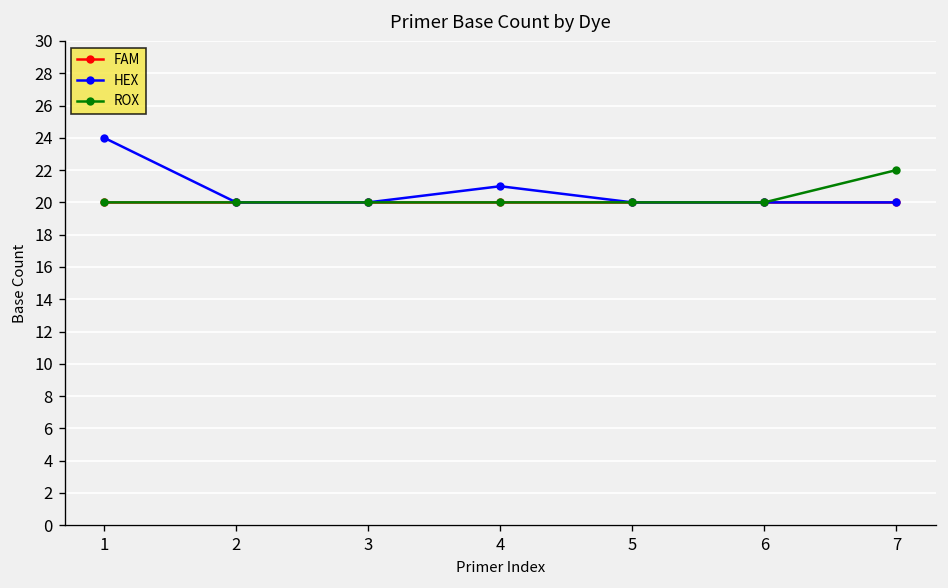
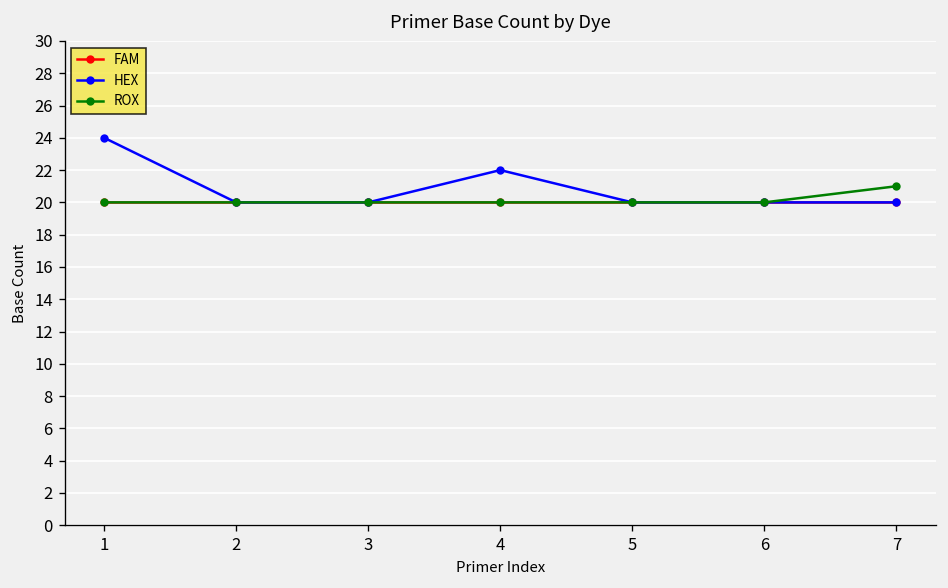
HEX, 4: 21 -> 22
ROX, 7: 22 -> 21
